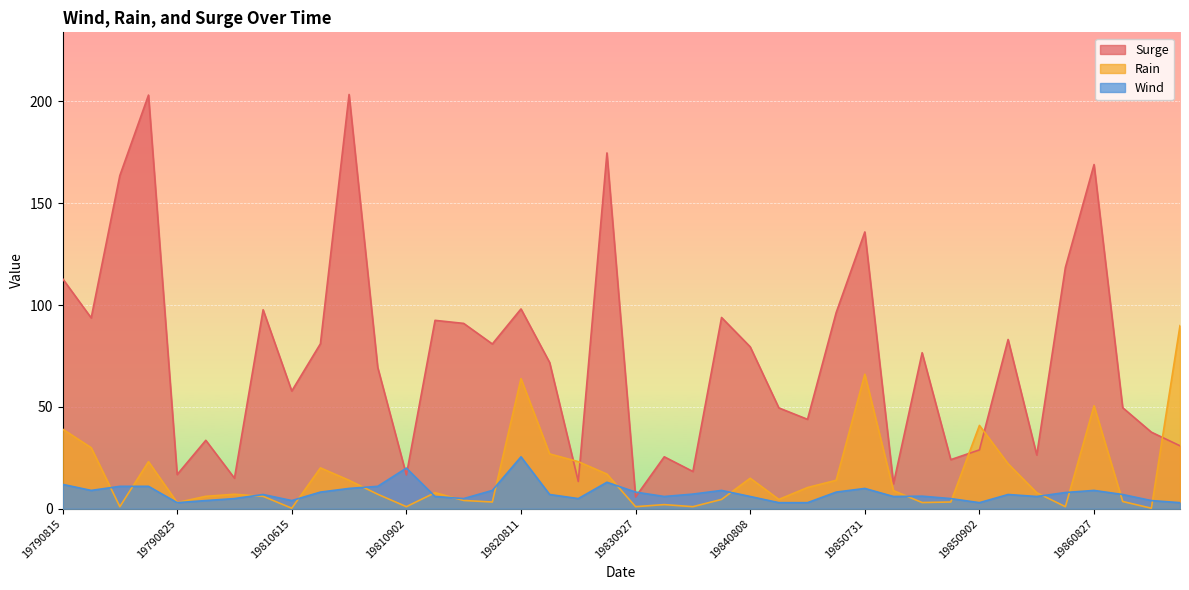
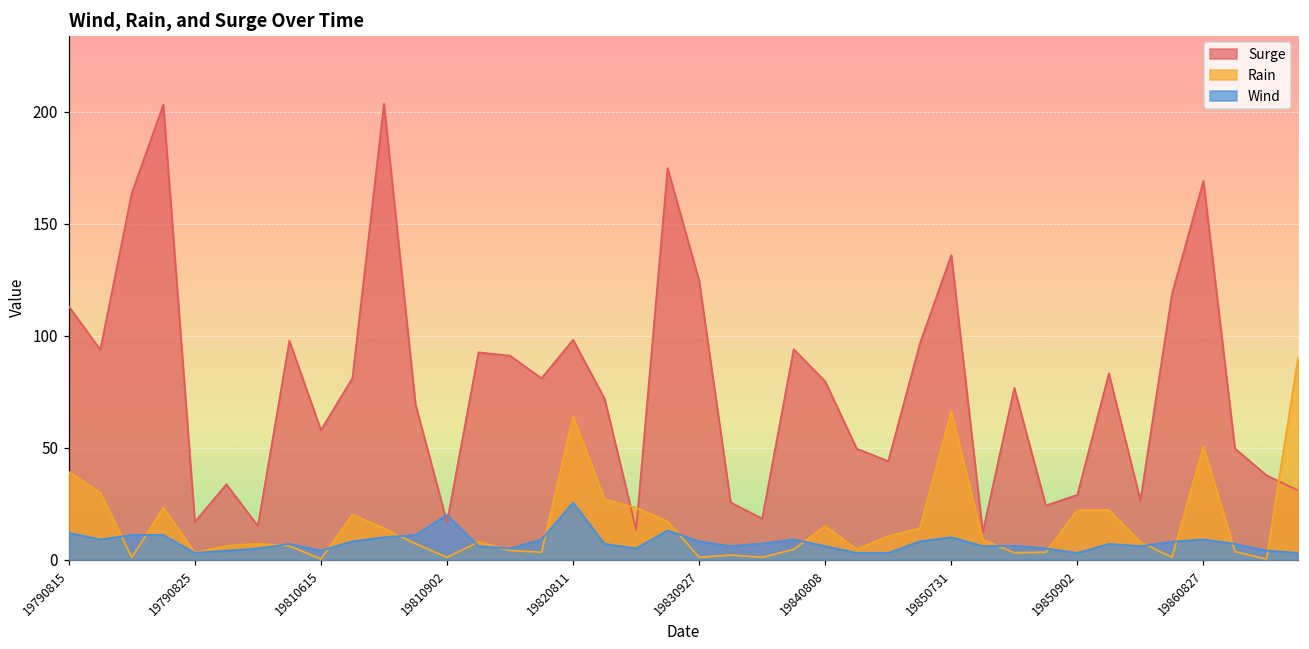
Surge, 19830927: 6 -> 125
Rain, 19850902: 41 -> 22
